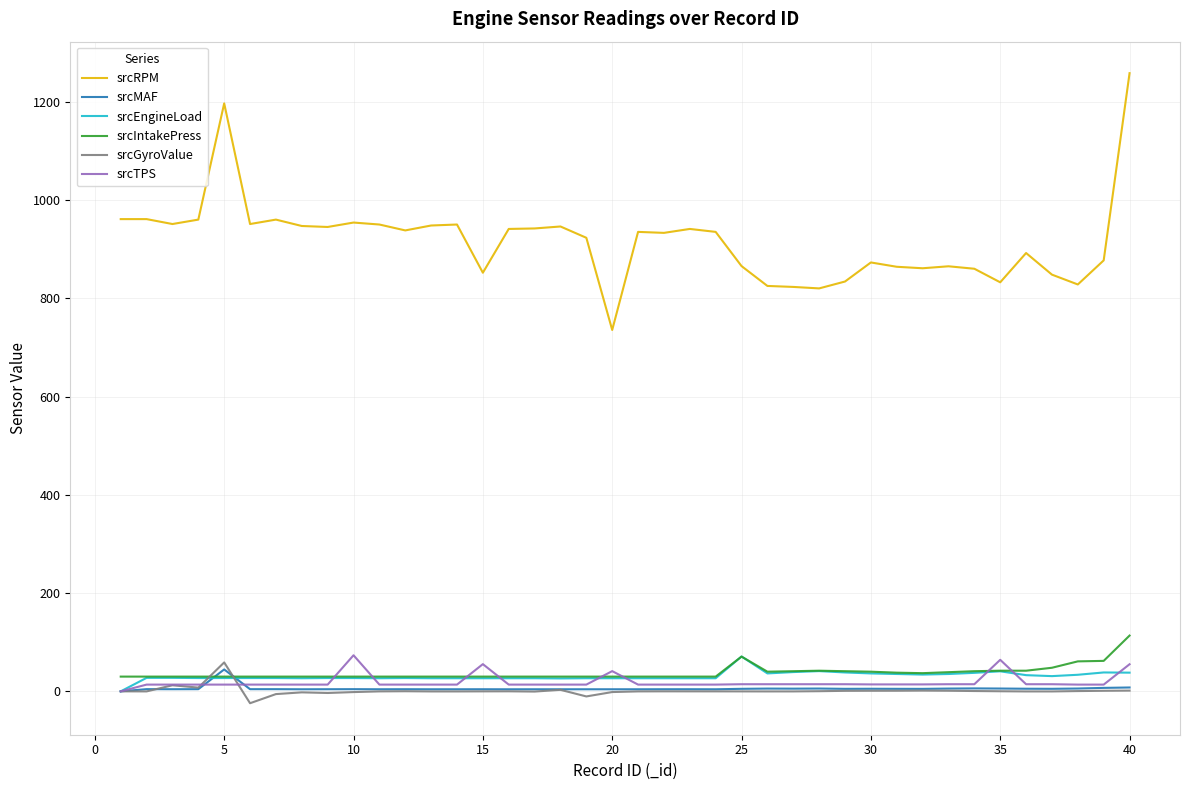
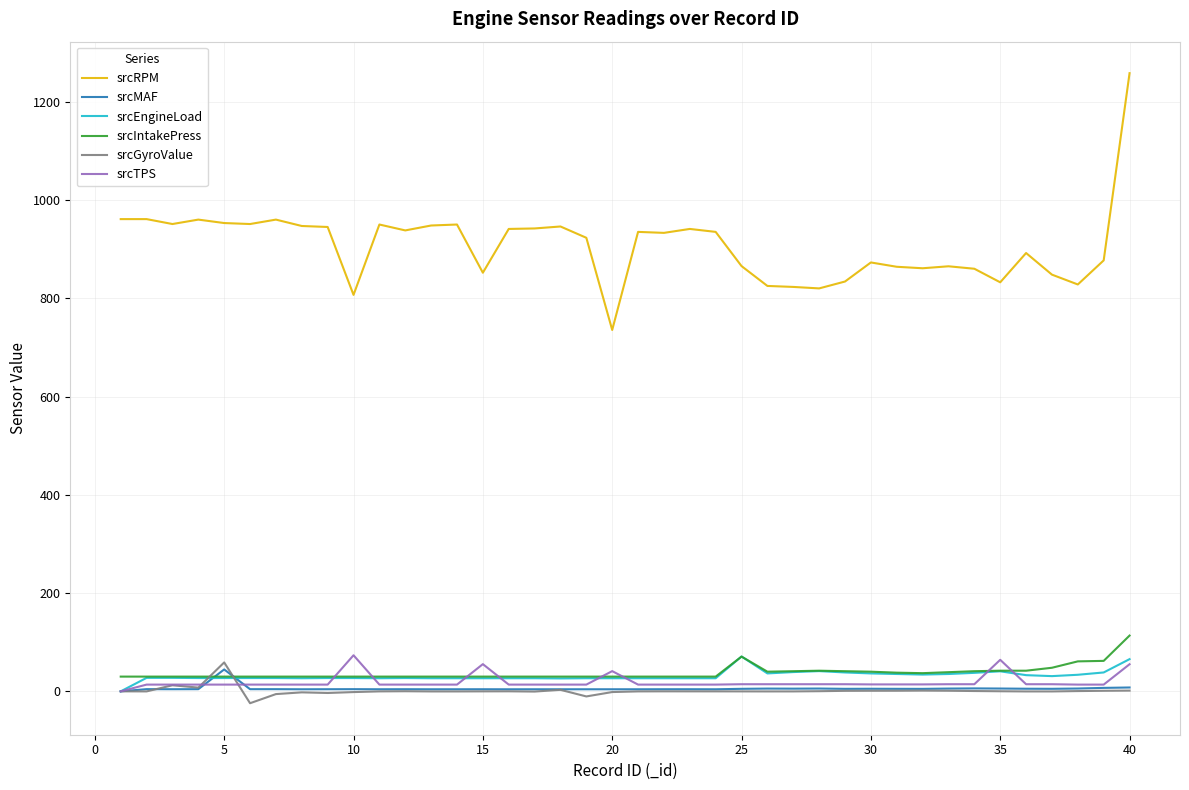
srcRPM, 5: 1200 -> 950
srcRPM, 10: 950 -> 810
srcEngineLoad, 40: 40 -> 70
